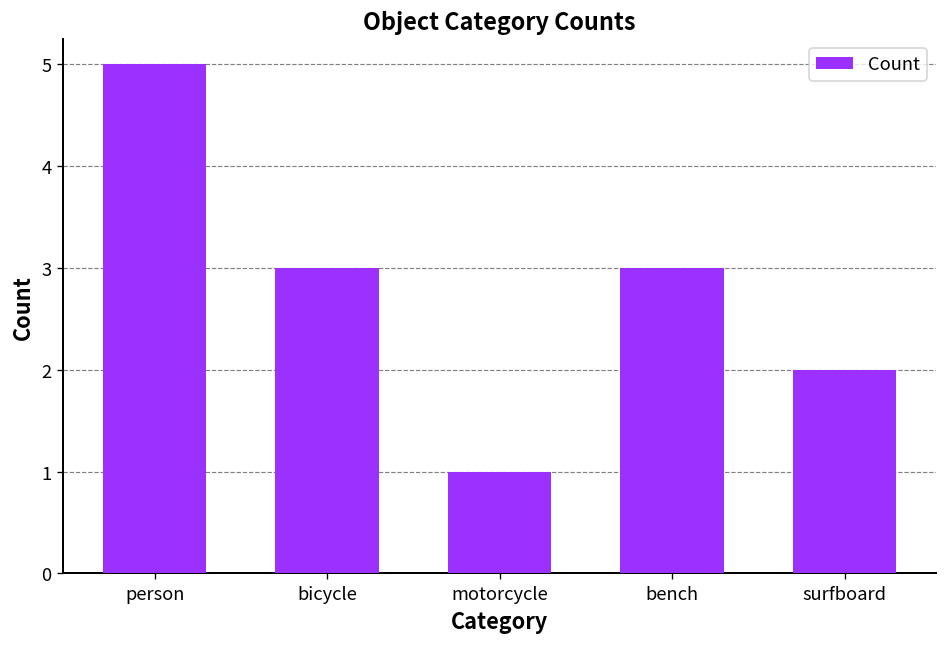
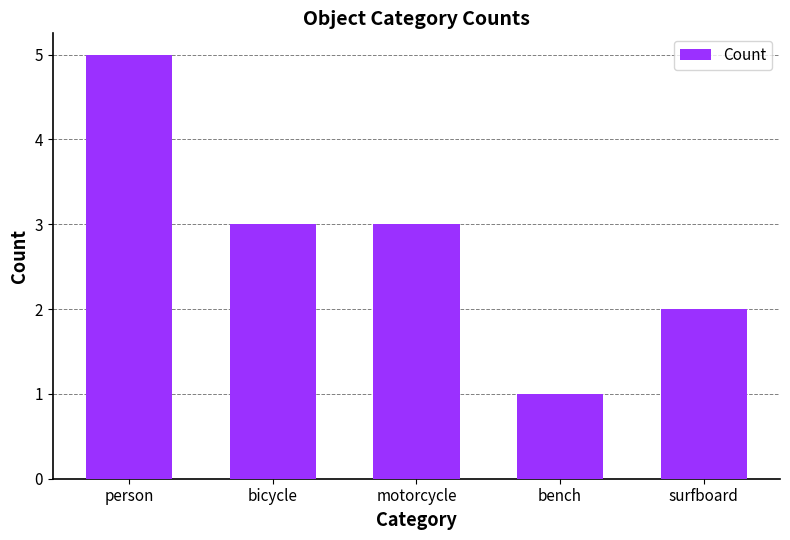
motorcycle: 1 -> 3
bench: 3 -> 1
